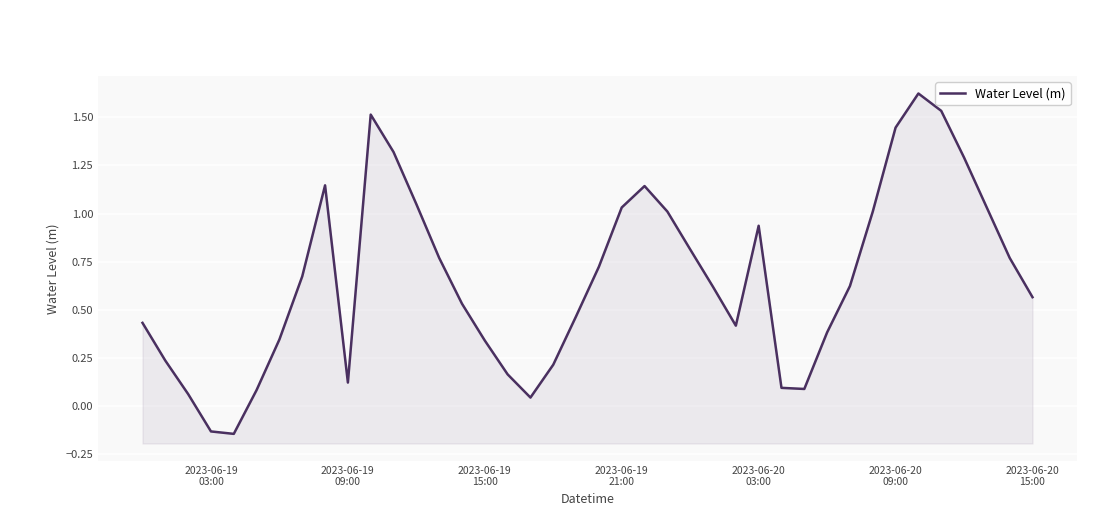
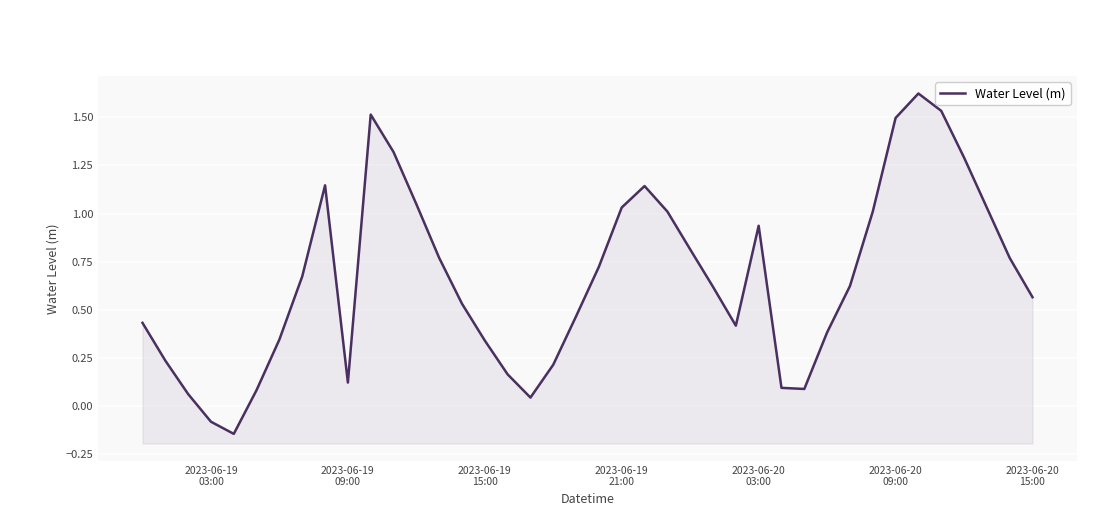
2023-06-19 03:00: -0.13 -> -0.08
2023-06-20 09:00: 1.45 -> 1.50
